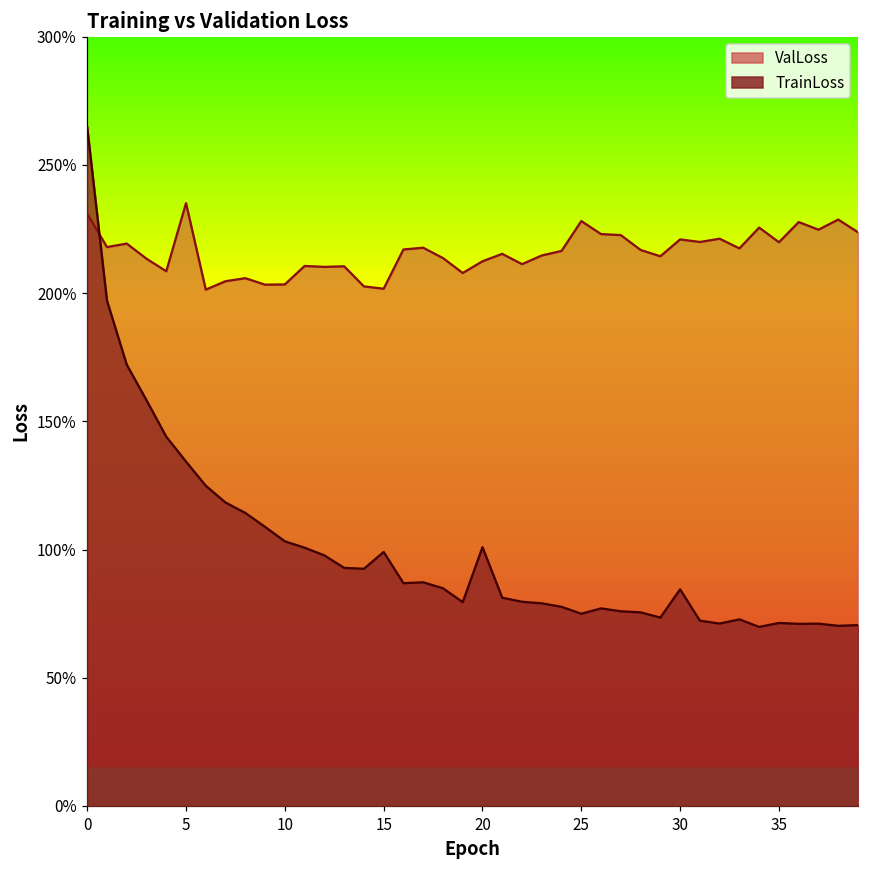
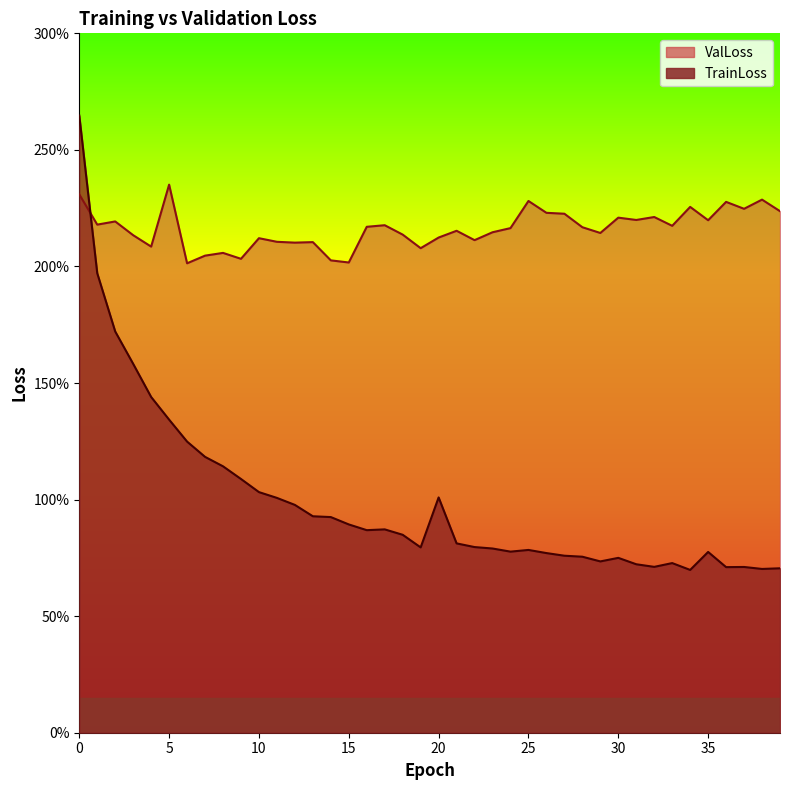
ValLoss, 10: 203% -> 212%
TrainLoss, 15: 99% -> 89%
TrainLoss, 25: 75% -> 78%
TrainLoss, 30: 84% -> 75%
TrainLoss, 35: 71% -> 78%
